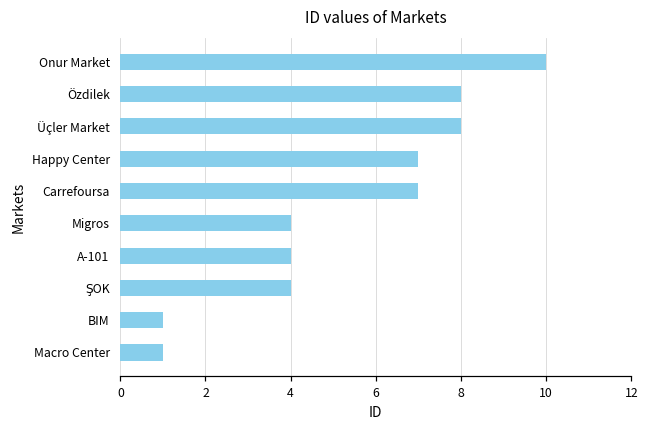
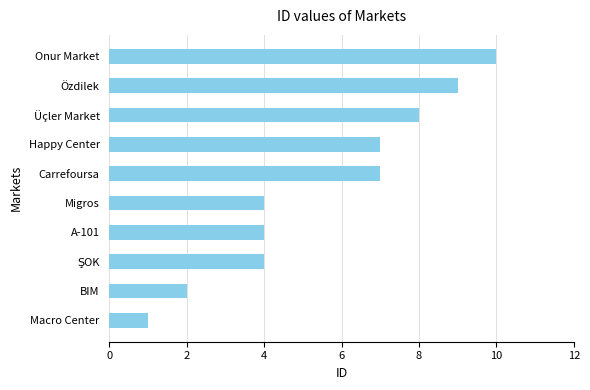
Özdilek: 8 -> 9
BIM: 1 -> 2
